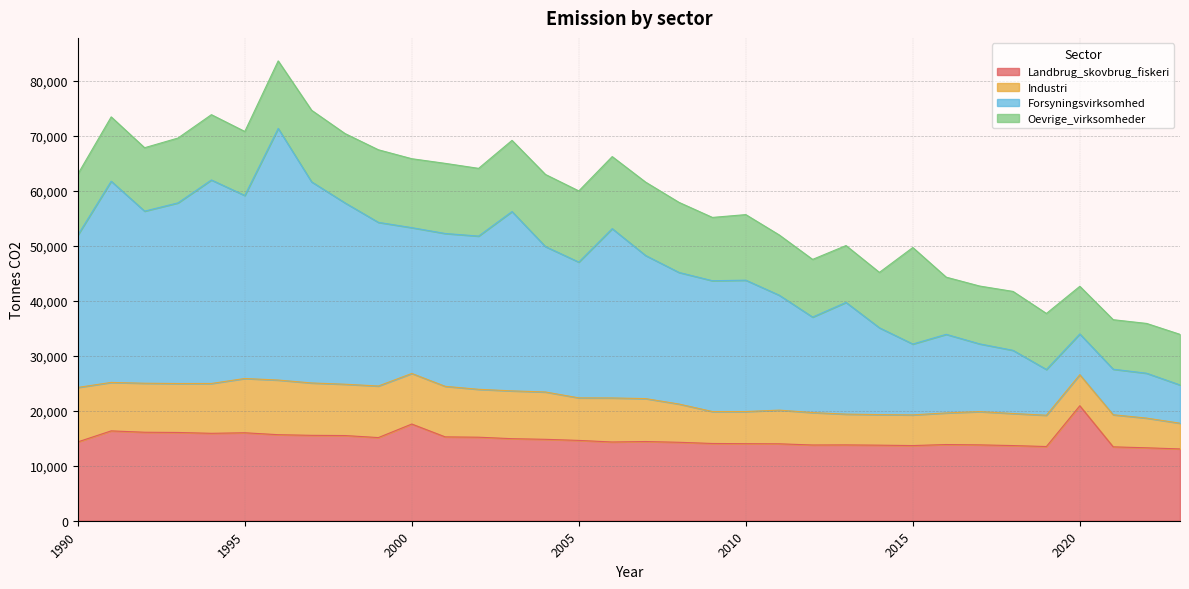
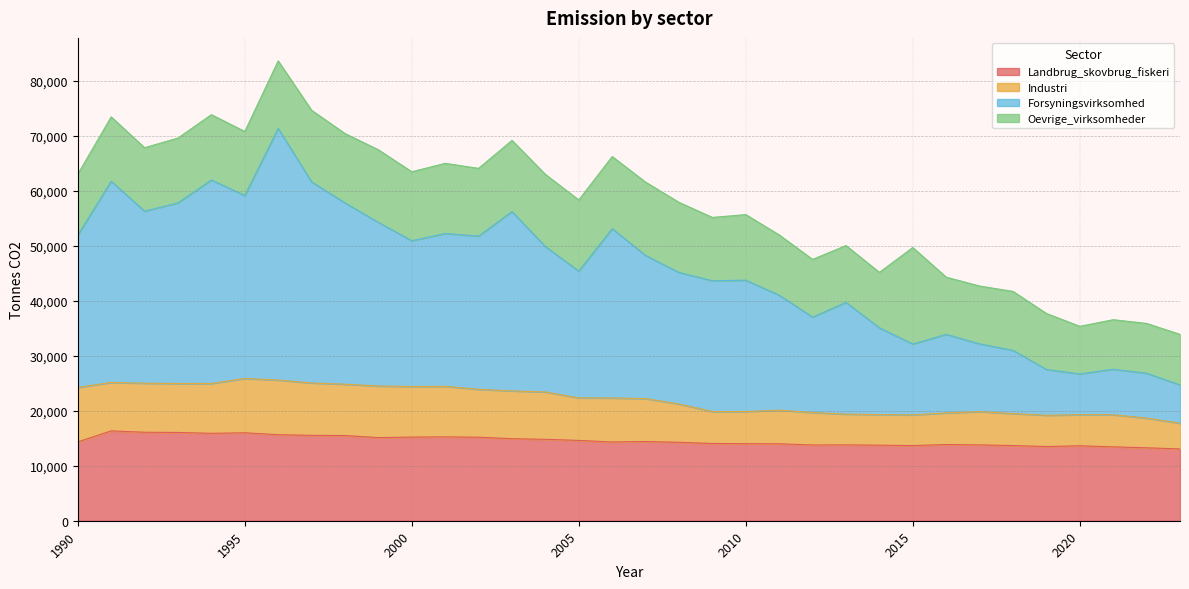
Landbrug_skovbrug_fiskeri, 2000: 18,000 -> 15,000
Forsyningsvirksomhed, 2005: 25,000 -> 23,000
Landbrug_skovbrug_fiskeri, 2020: 21,000 -> 14,000
